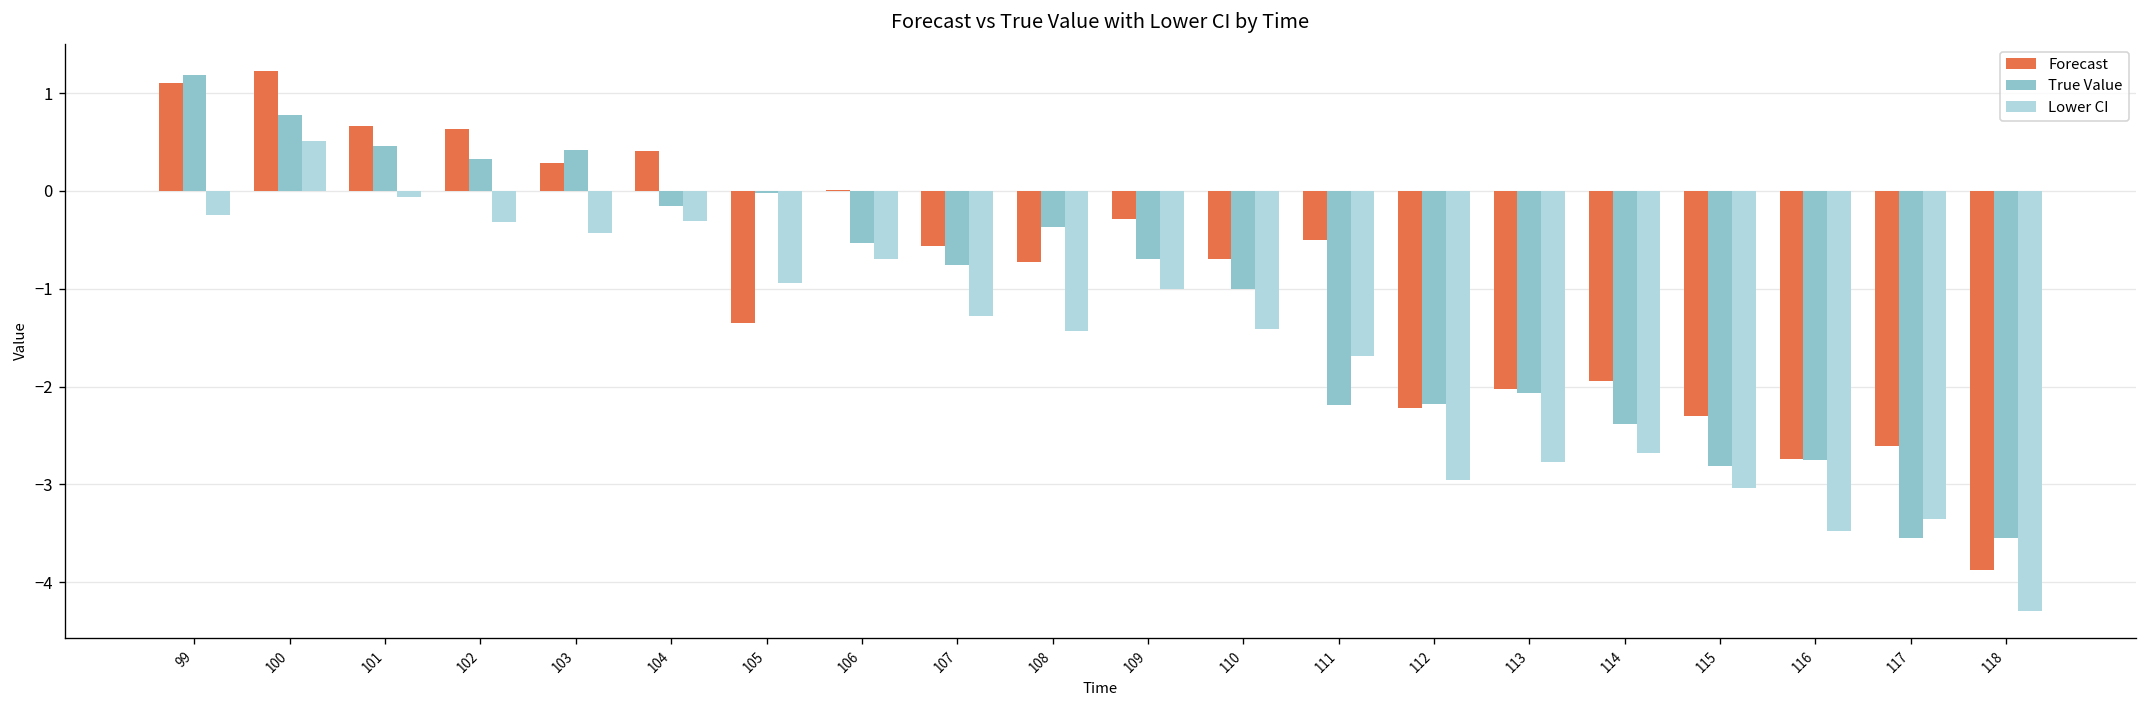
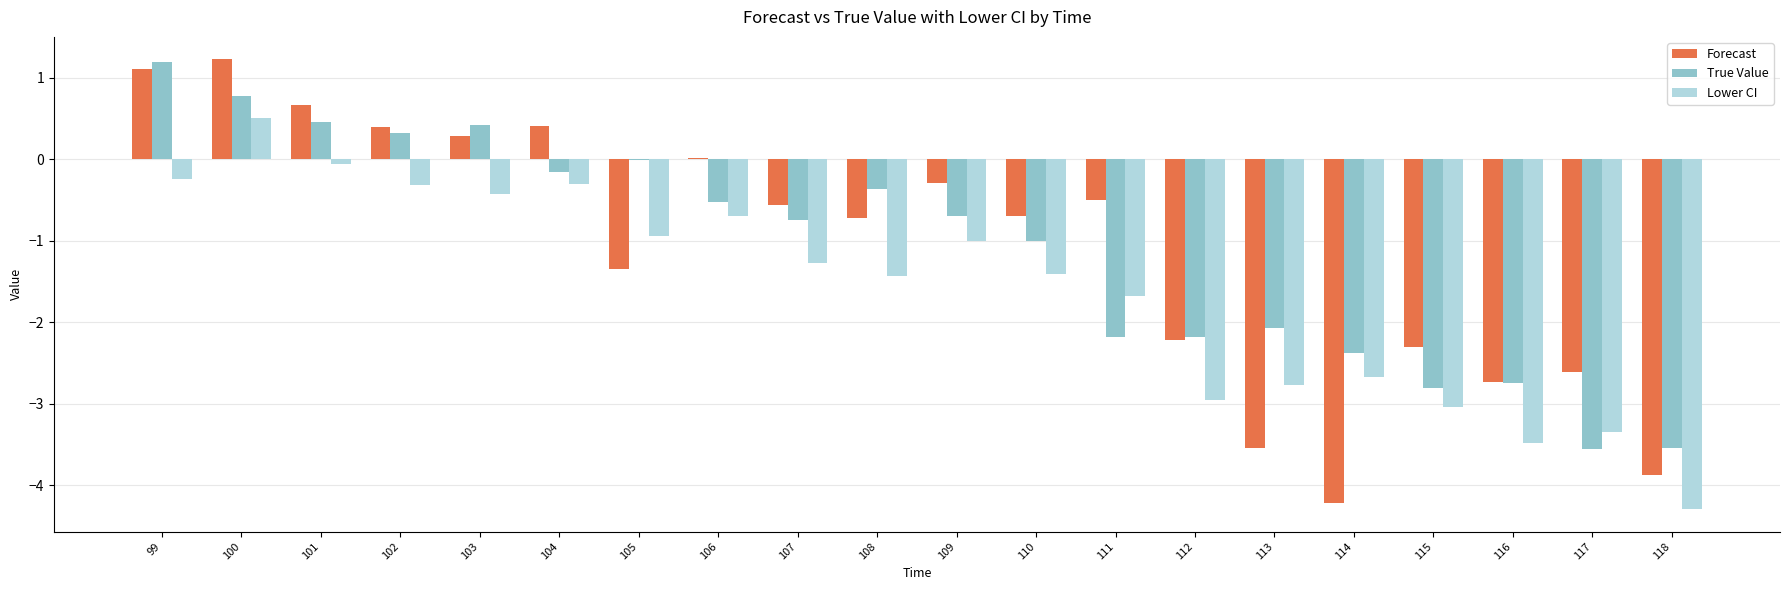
Forecast, 102: 0.6 -> 0.4
Forecast, 113: -2.0 -> -3.5
Forecast, 114: -1.9 -> -4.2
